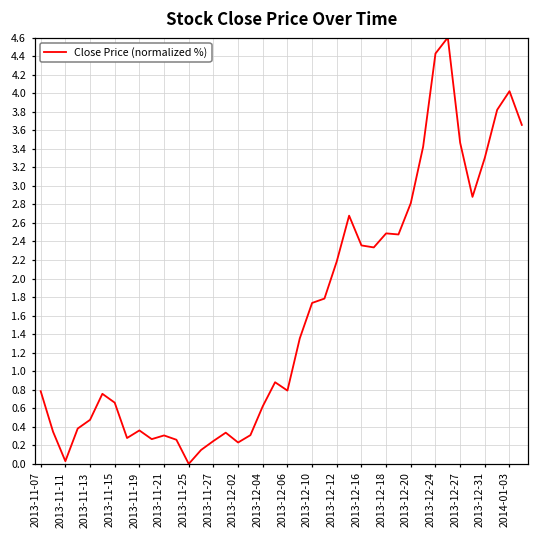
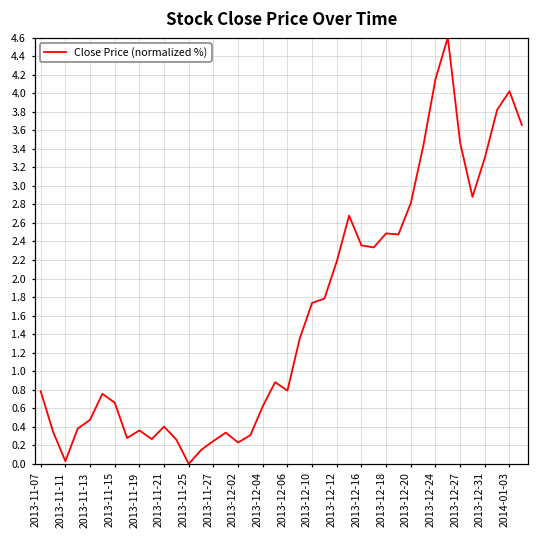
2013-11-21: 0.3 -> 0.4
2013-12-24: 4.4 -> 4.2
